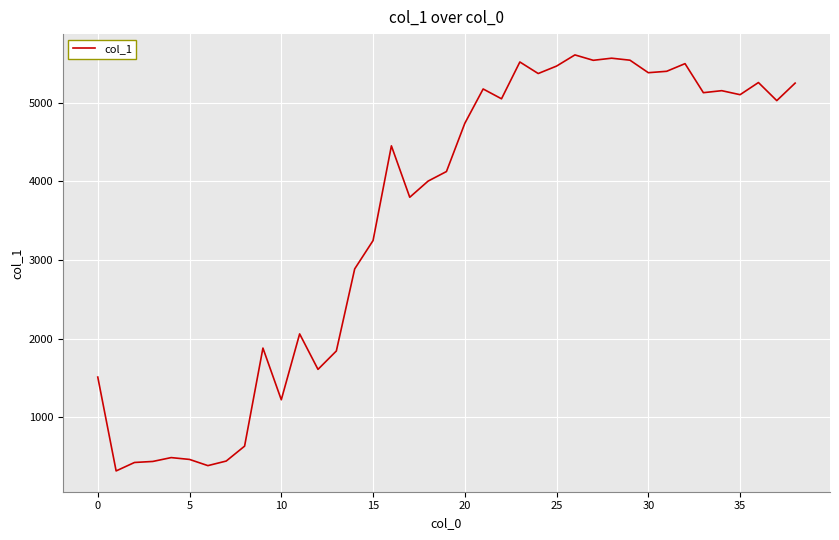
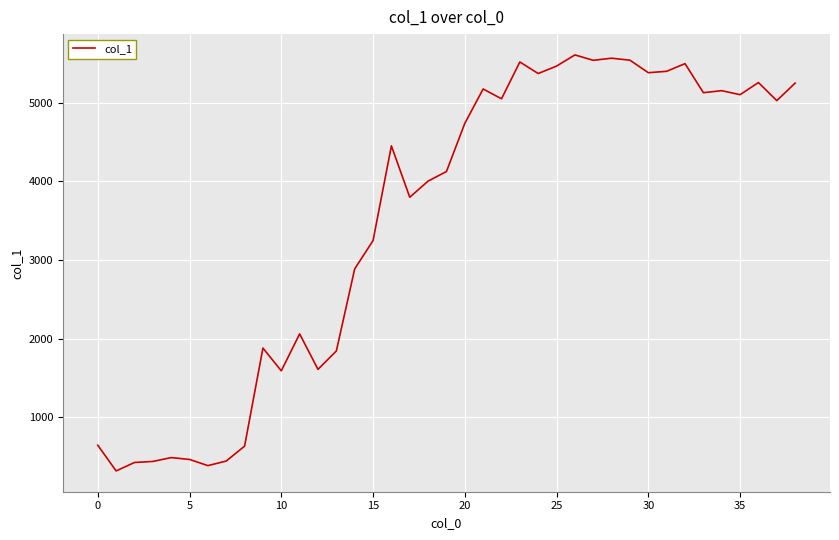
0: 1500 -> 600
10: 1200 -> 1600
